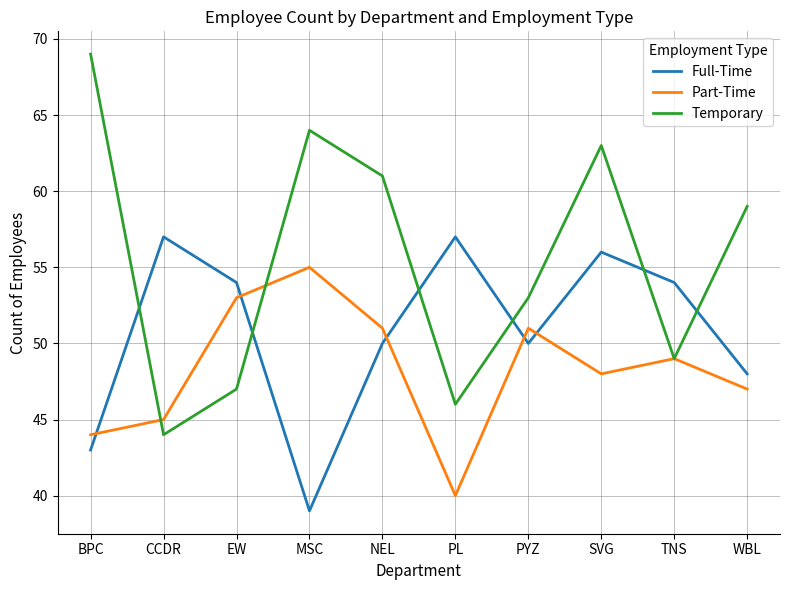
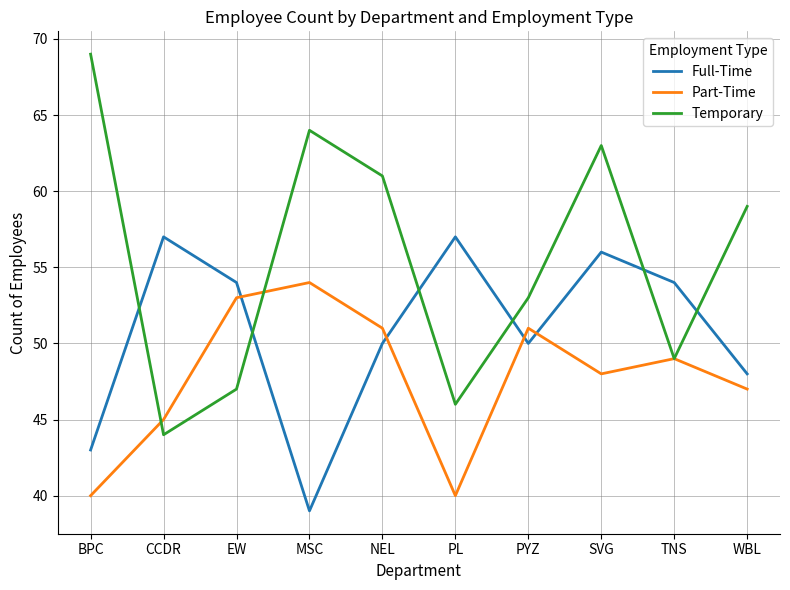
Part-Time, BPC: 44 -> 40
Part-Time, MSC: 55 -> 54
